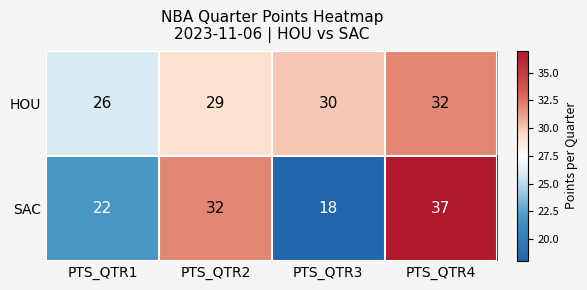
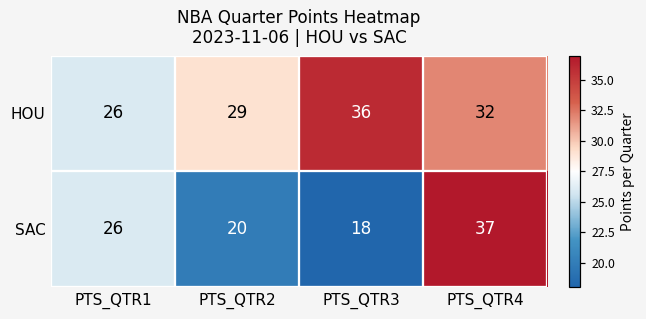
HOU, PTS_QTR3: 30 -> 36
SAC, PTS_QTR1: 22 -> 26
SAC, PTS_QTR2: 32 -> 20
